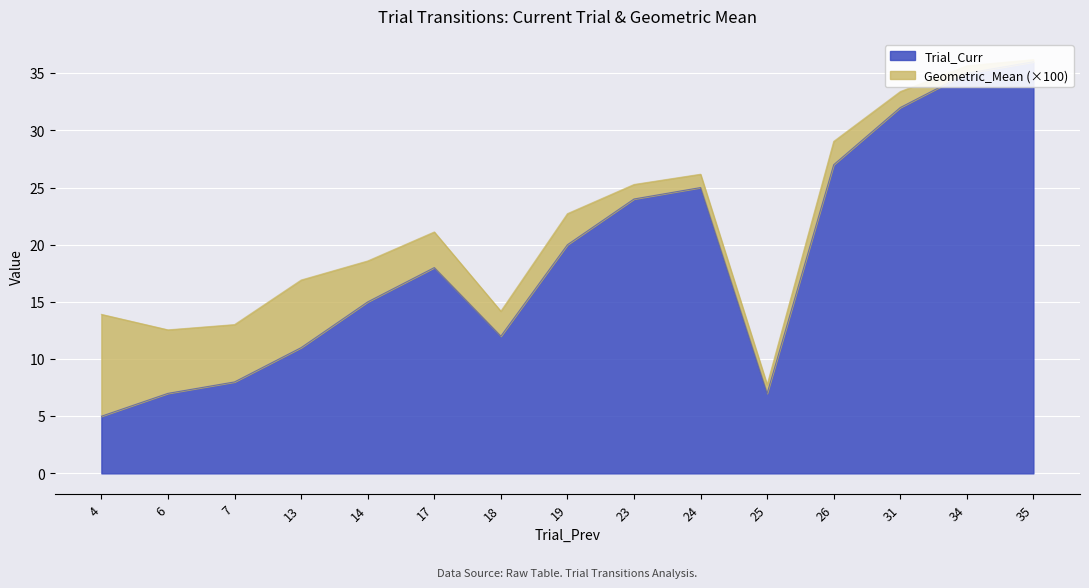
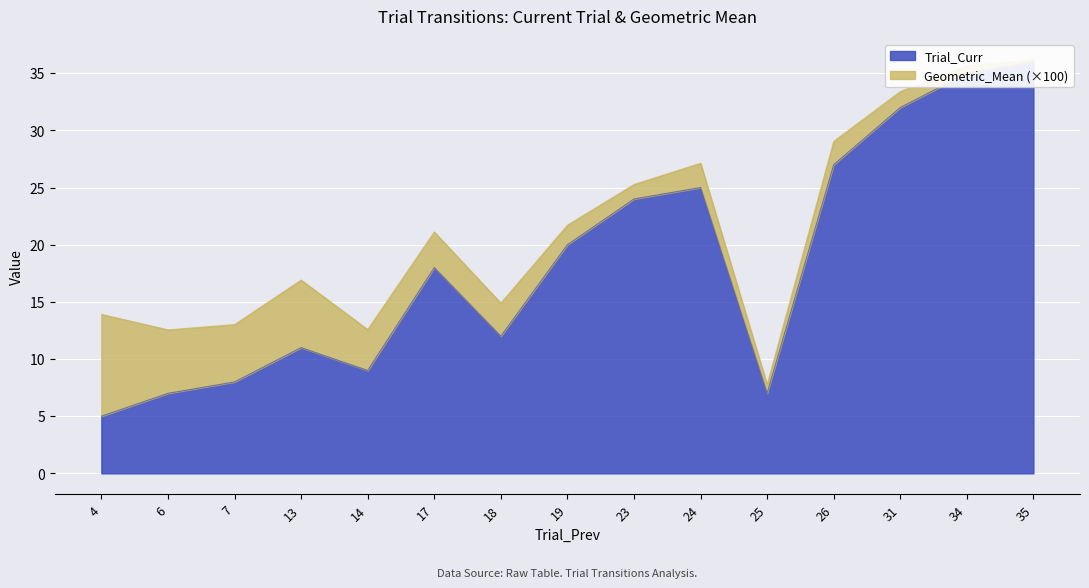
Trial_Curr, 14: 15 -> 9
Geometric_Mean (×100), 18: 2.2 -> 2.9
Geometric_Mean (×100), 19: 2.7 -> 1.7
Geometric_Mean (×100), 24: 1.2 -> 2.1
